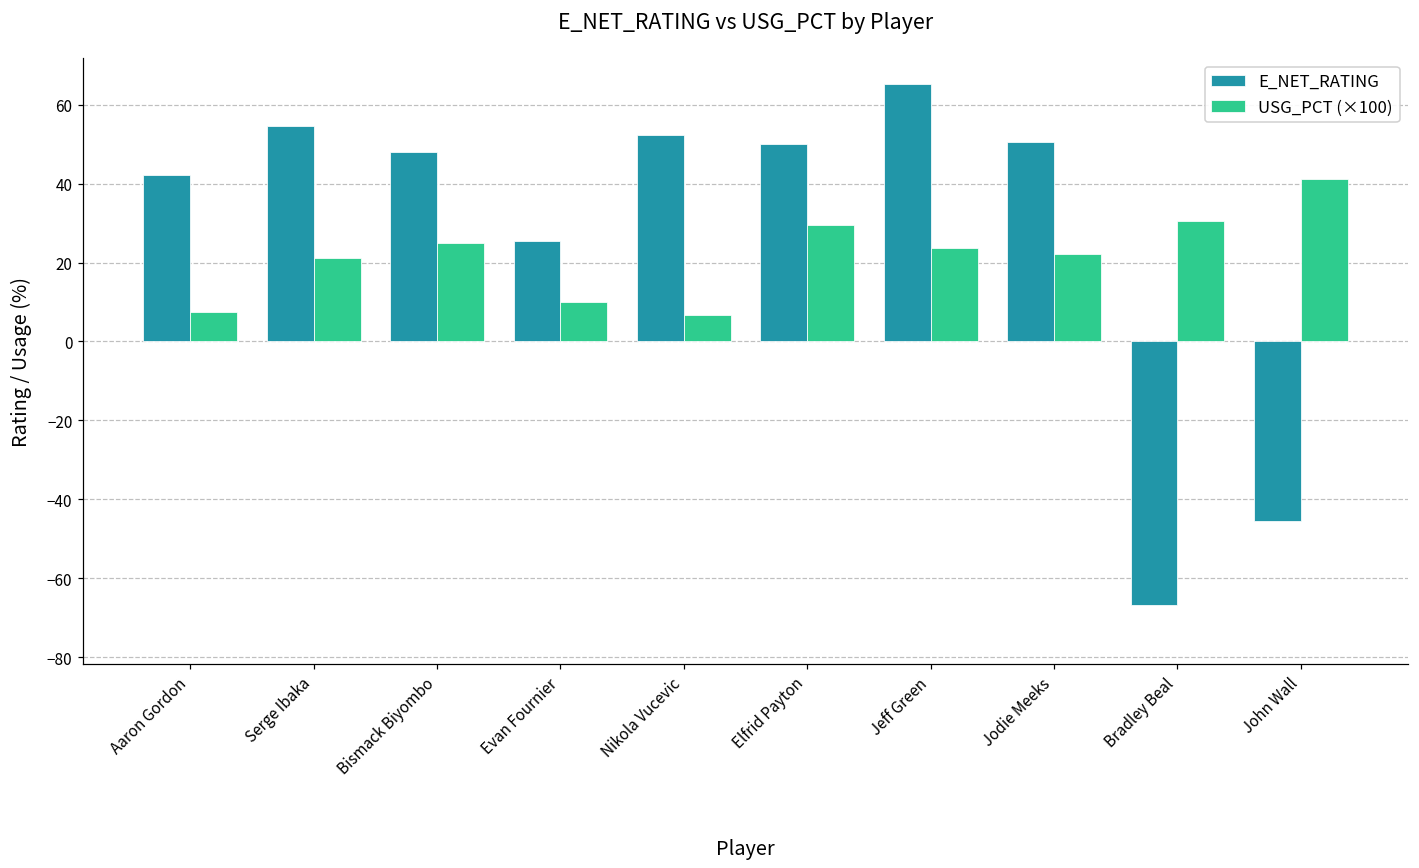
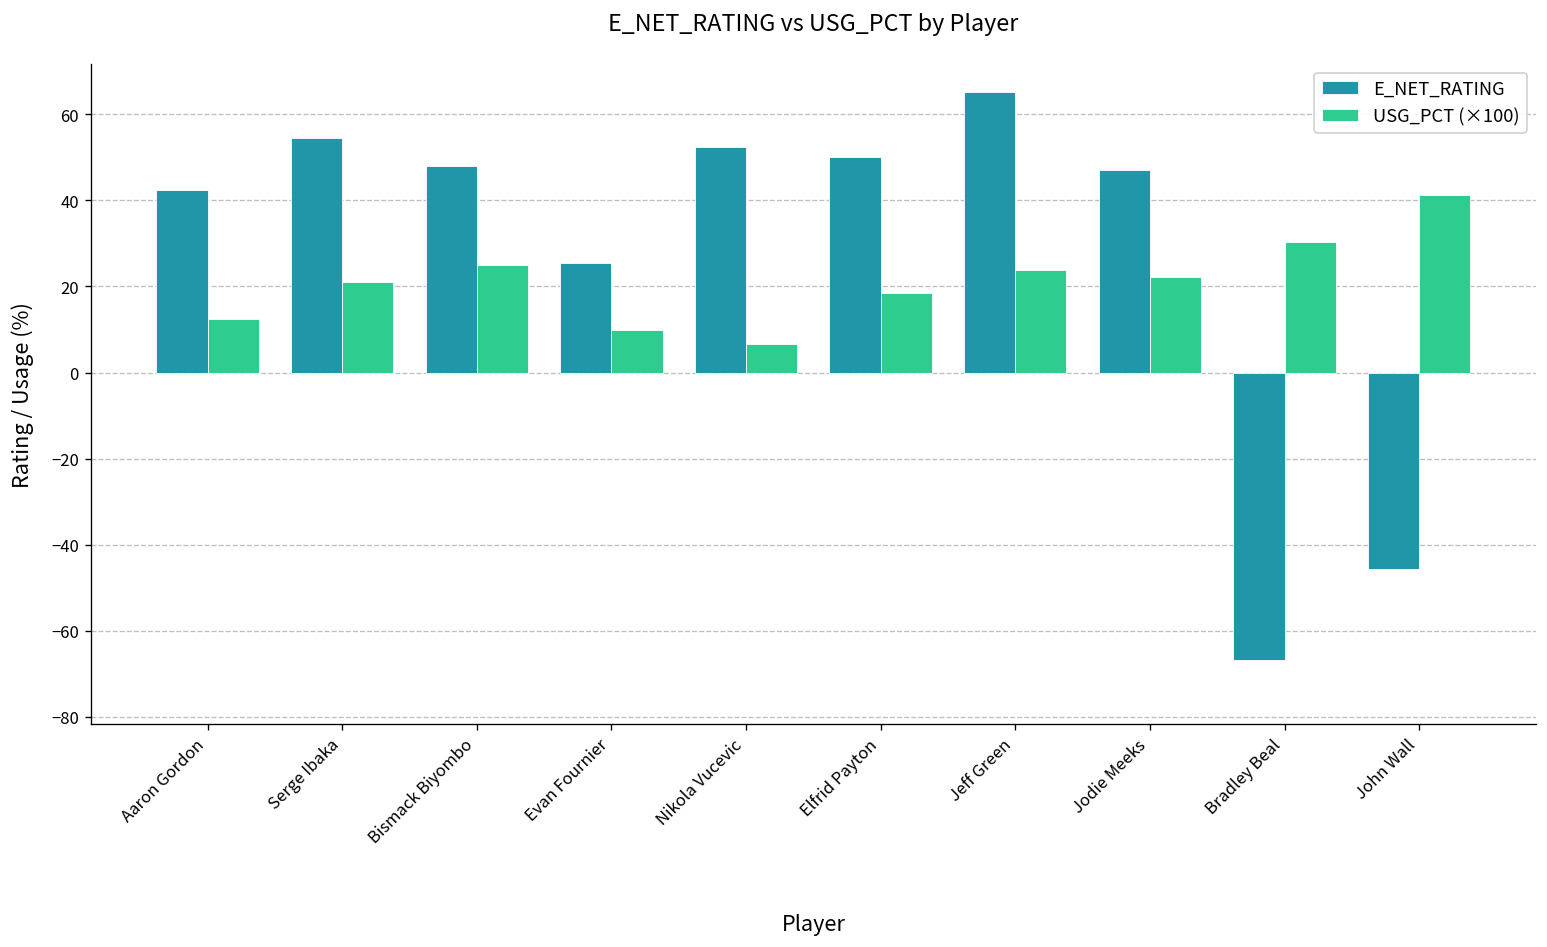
USG_PCT (×100), Aaron Gordon: 7 -> 13
USG_PCT (×100), Elfrid Payton: 30 -> 19
E_NET_RATING, Jodie Meeks: 51 -> 47
